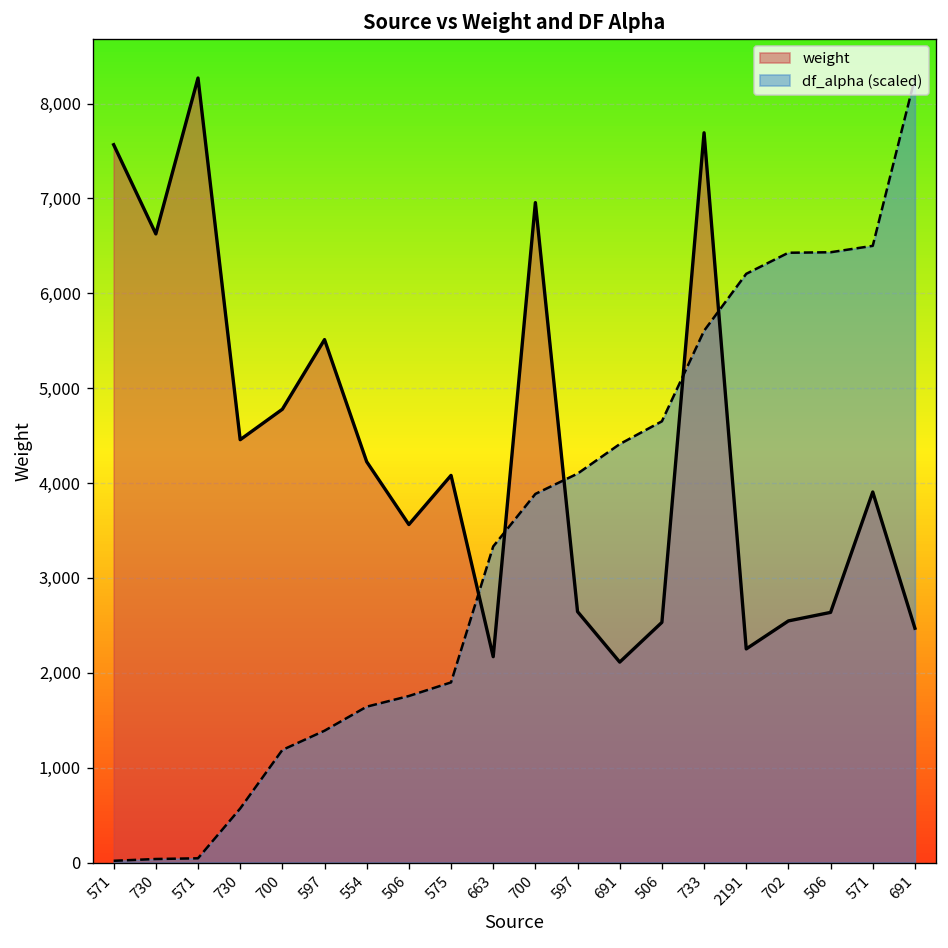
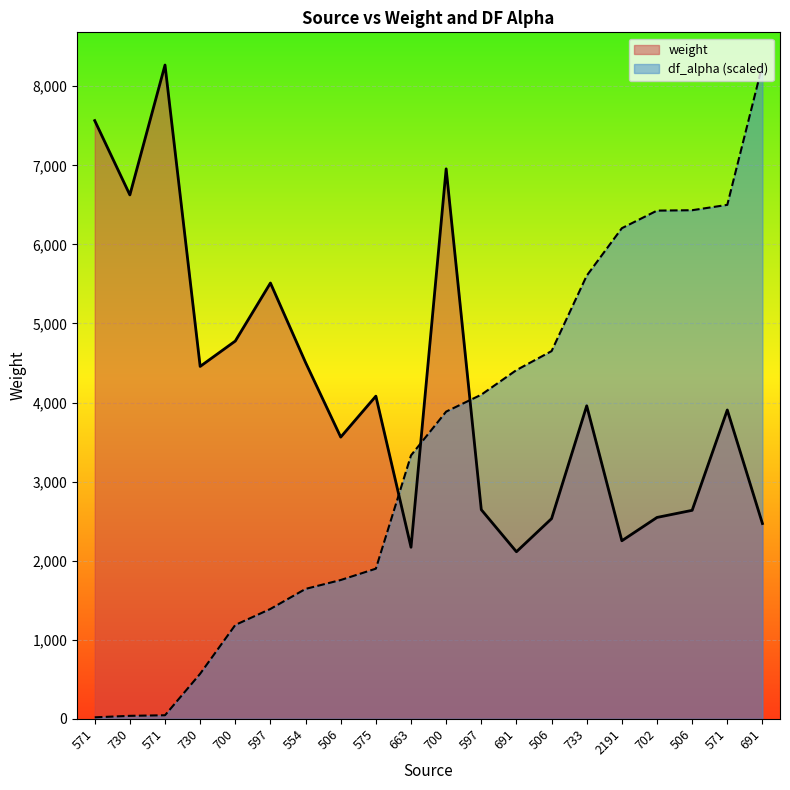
weight, 554: 4,200 -> 4,500
weight, 733: 7,700 -> 4,000
